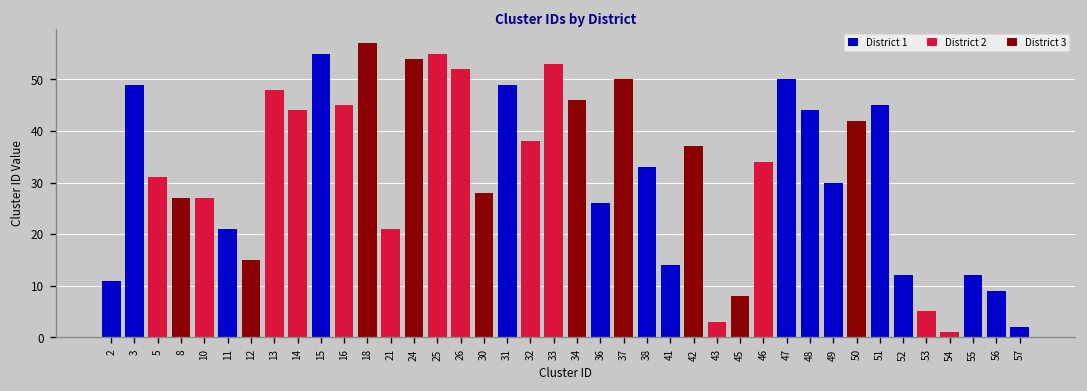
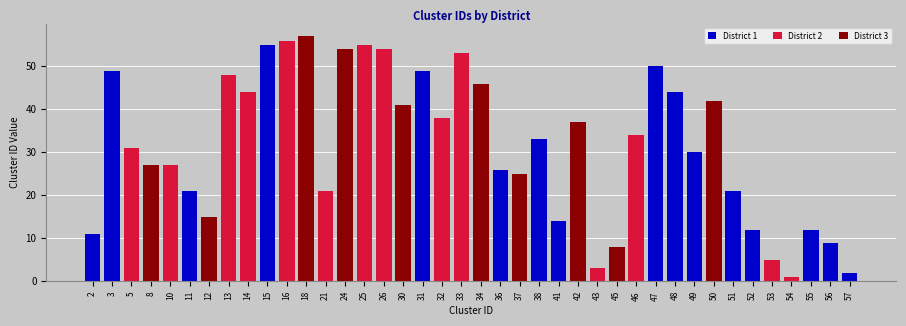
District 2, 16: 45 -> 56
District 2, 26: 52 -> 54
District 3, 30: 28 -> 41
District 3, 37: 50 -> 25
District 1, 51: 45 -> 21
